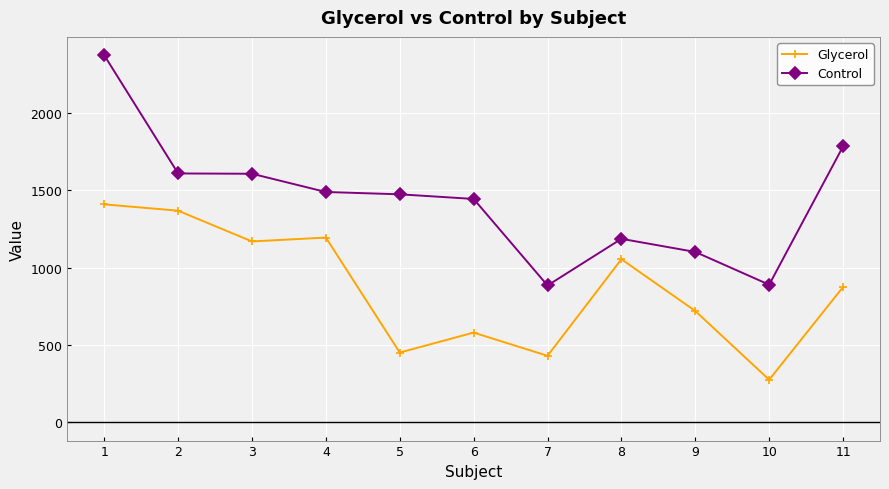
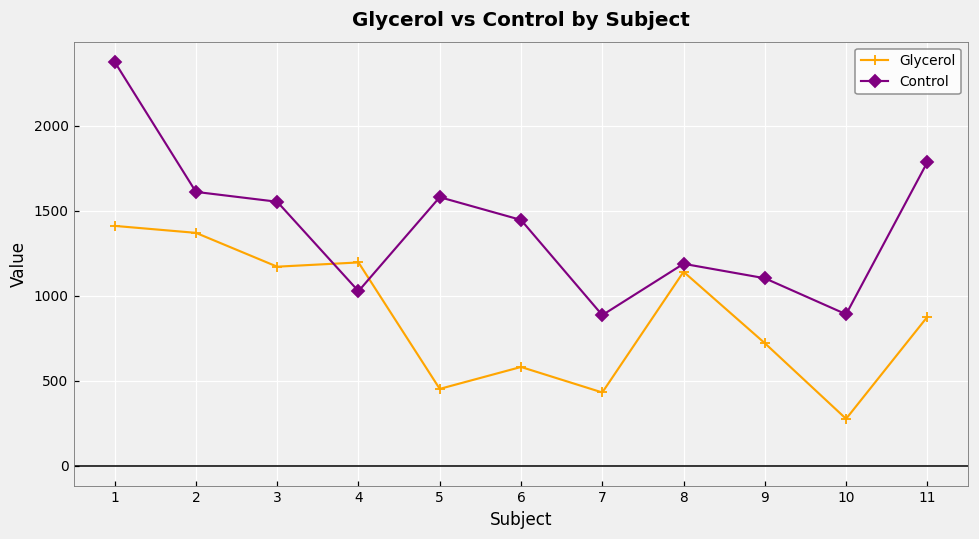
Control, 3: 1610 -> 1550
Control, 4: 1490 -> 1030
Control, 5: 1480 -> 1580
Glycerol, 8: 1060 -> 1140
